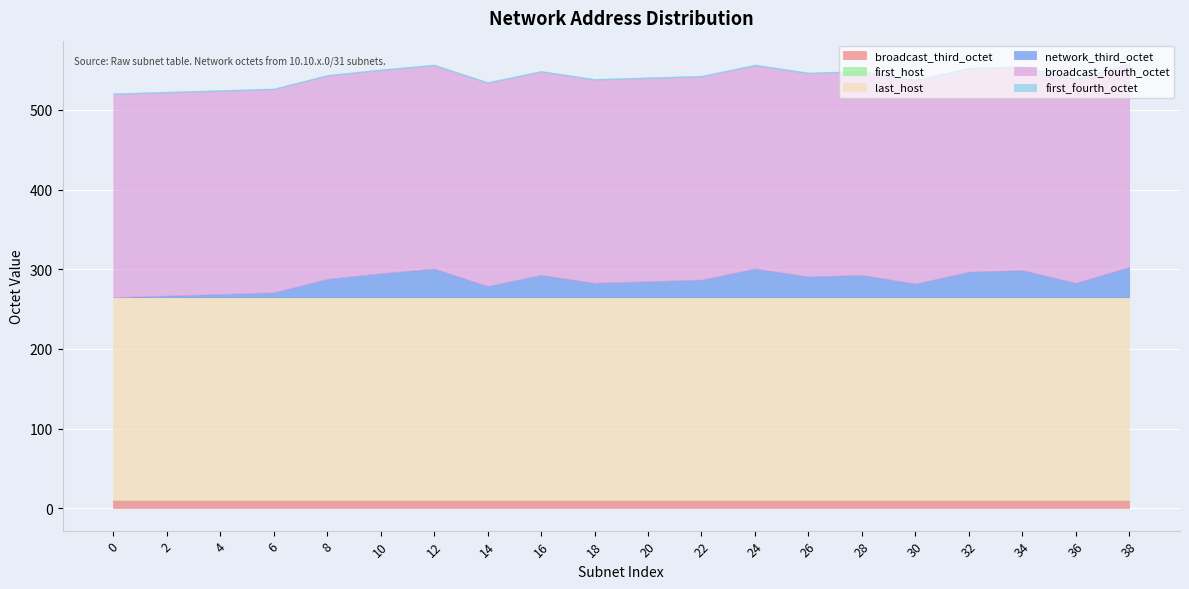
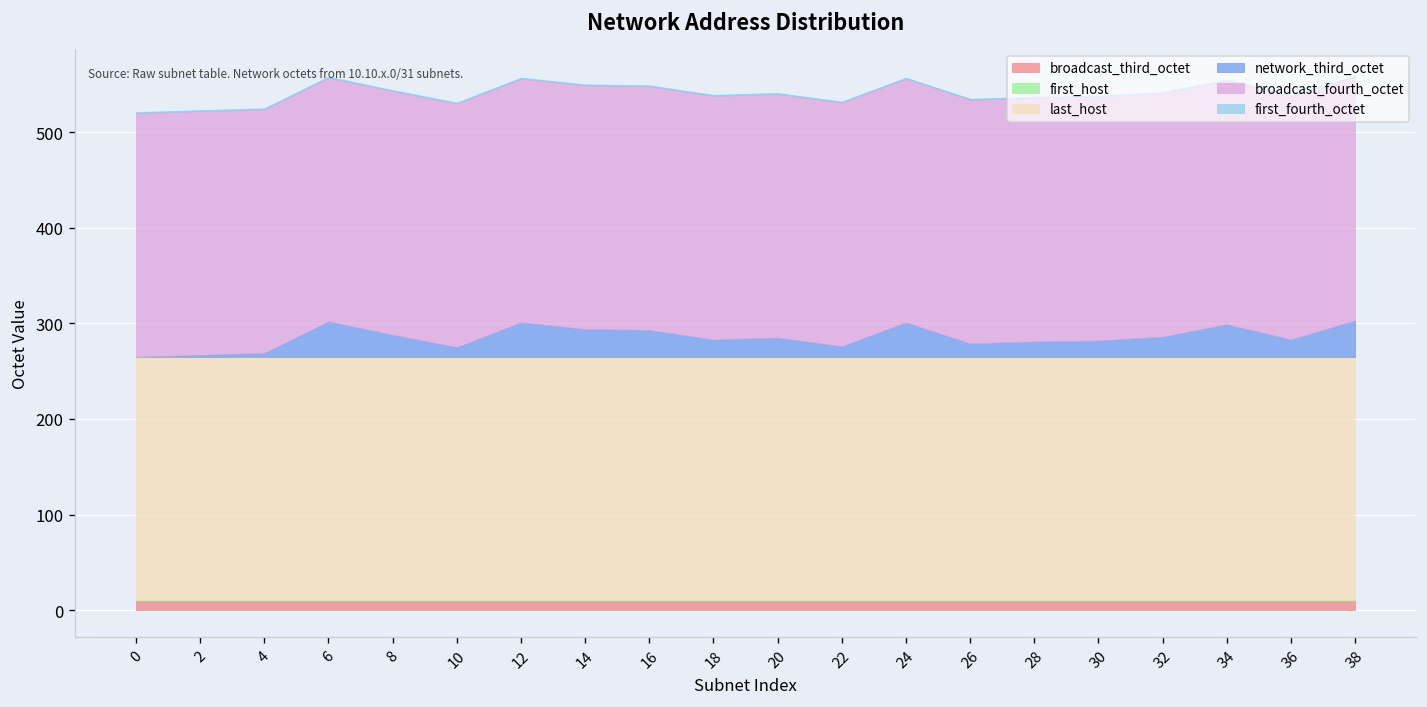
network_third_octet, 6: 10 -> 40
network_third_octet, 10: 30 -> 10
network_third_octet, 14: 10 -> 30
network_third_octet, 22: 20 -> 10
network_third_octet, 26: 30 -> 10
network_third_octet, 28: 30 -> 20
network_third_octet, 32: 30 -> 20
